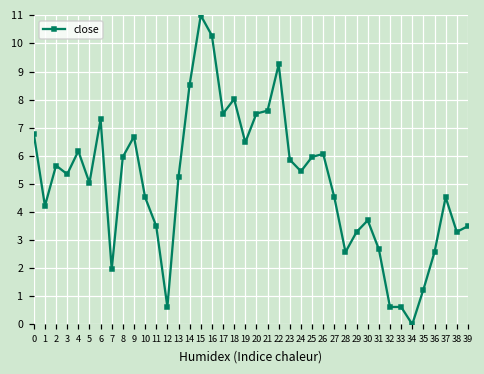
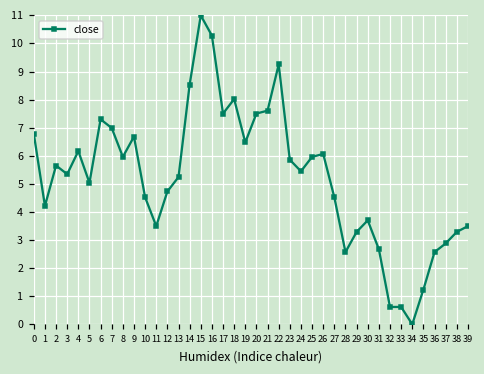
7: 2.0 -> 7.0
12: 0.6 -> 4.7
37: 4.5 -> 2.9
